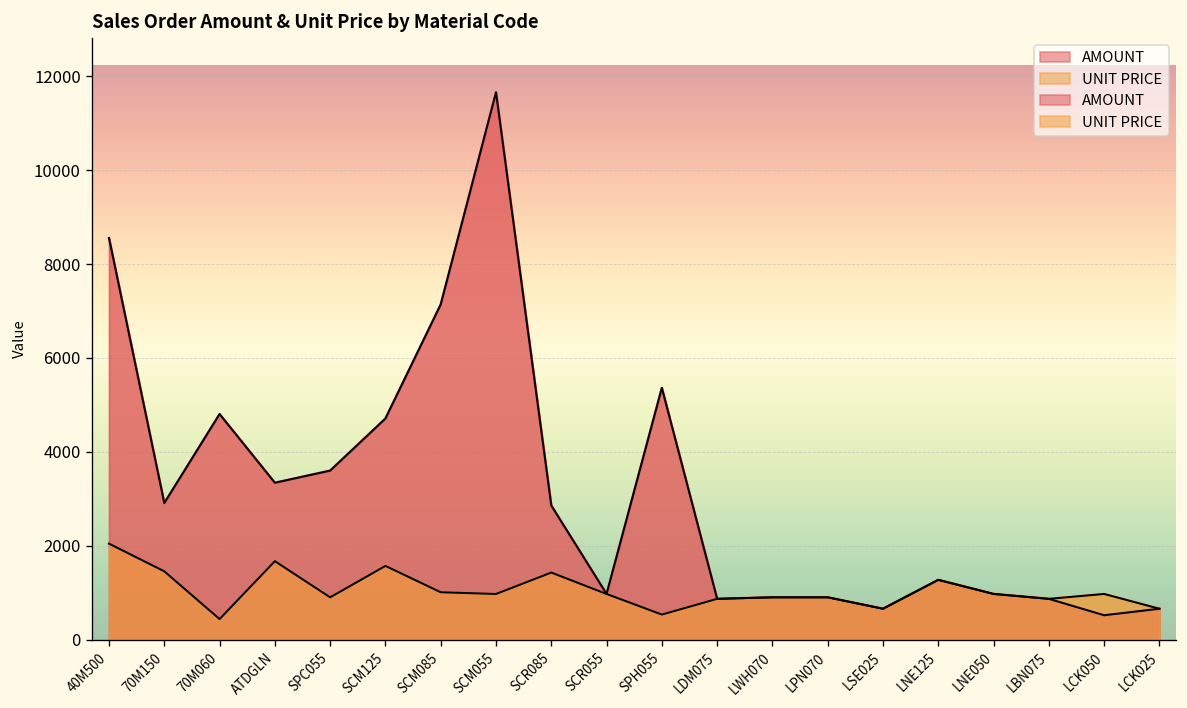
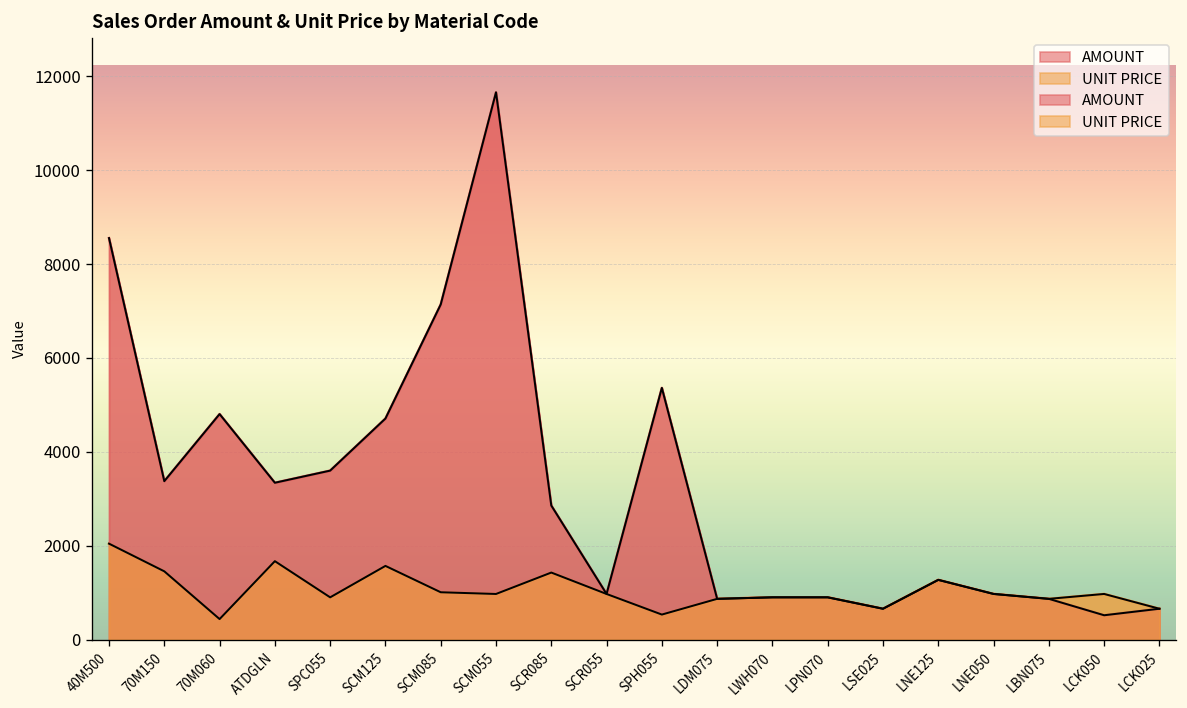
AMOUNT, 70M150: 2900 -> 3400
